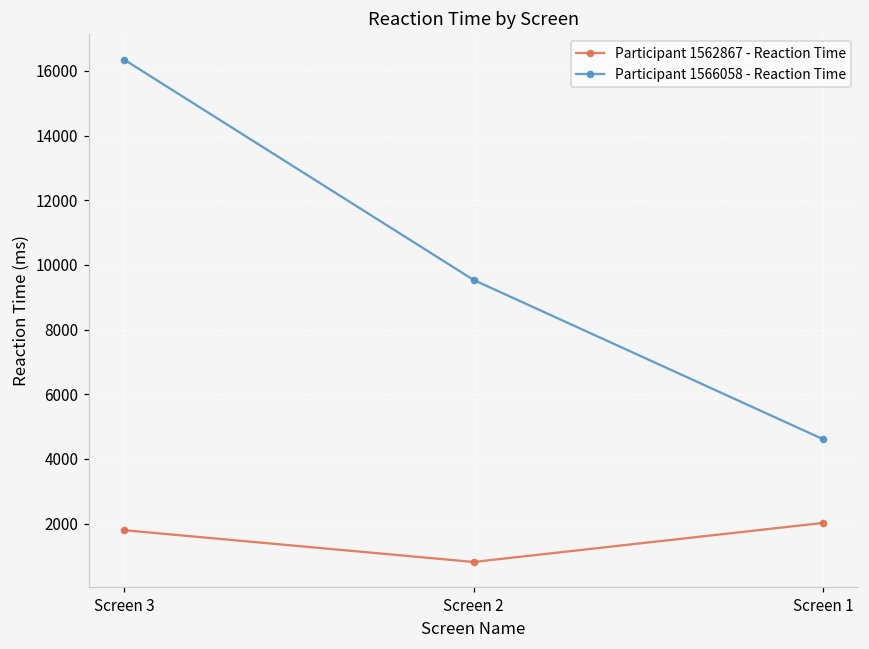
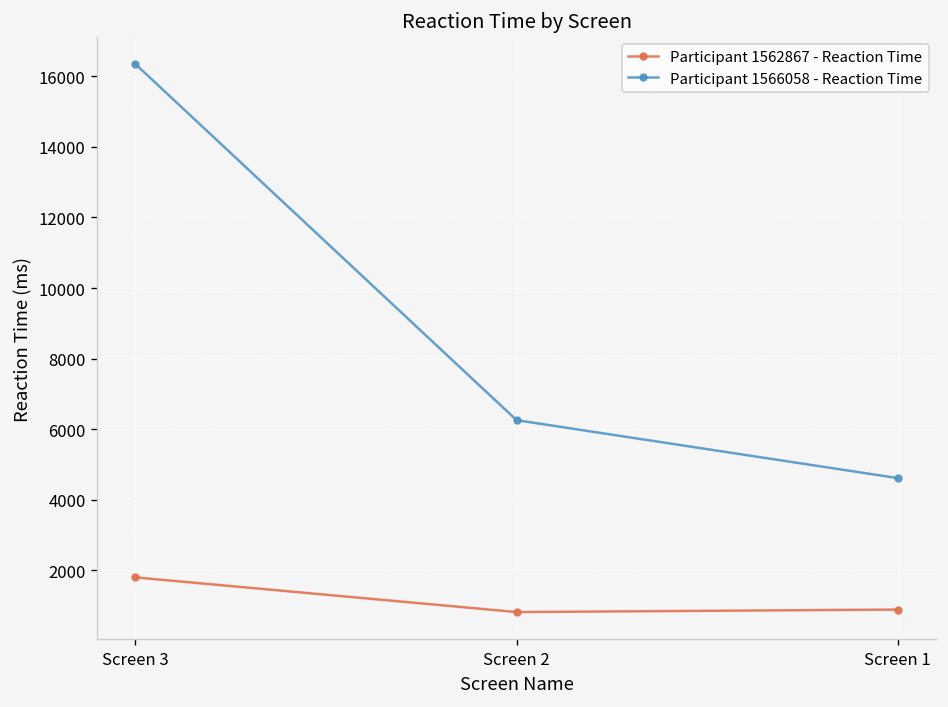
Participant 1566058 - Reaction Time, Screen 2: 9500 -> 6300
Participant 1562867 - Reaction Time, Screen 1: 2000 -> 900
